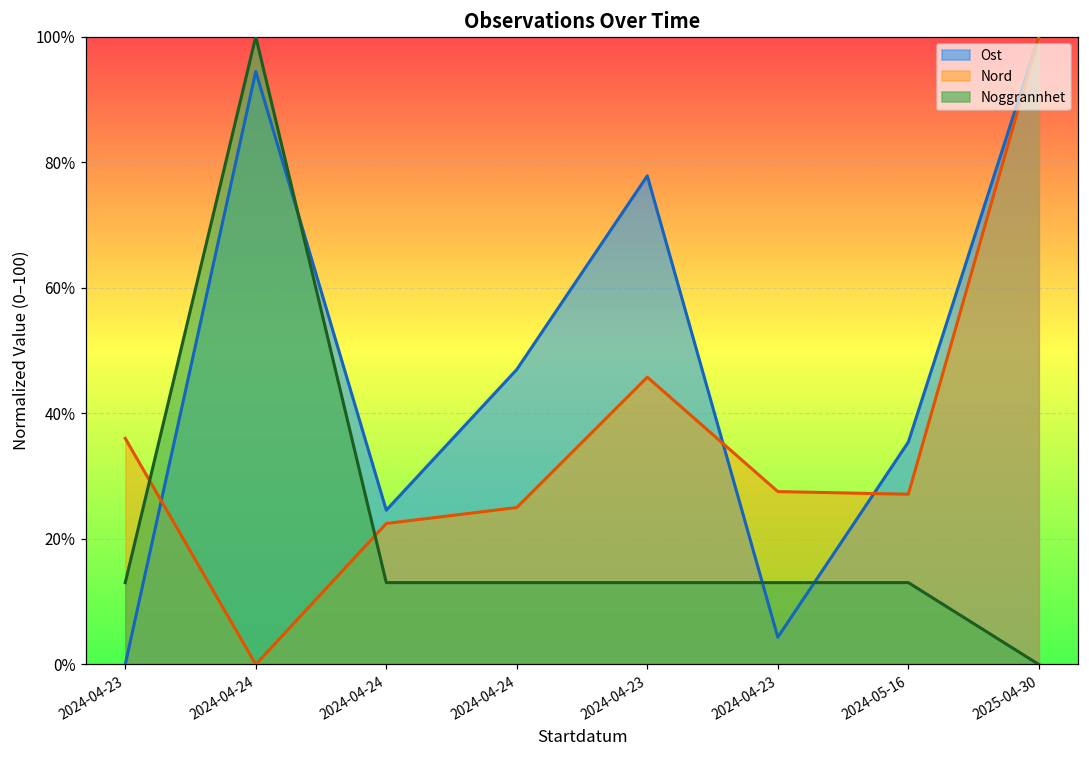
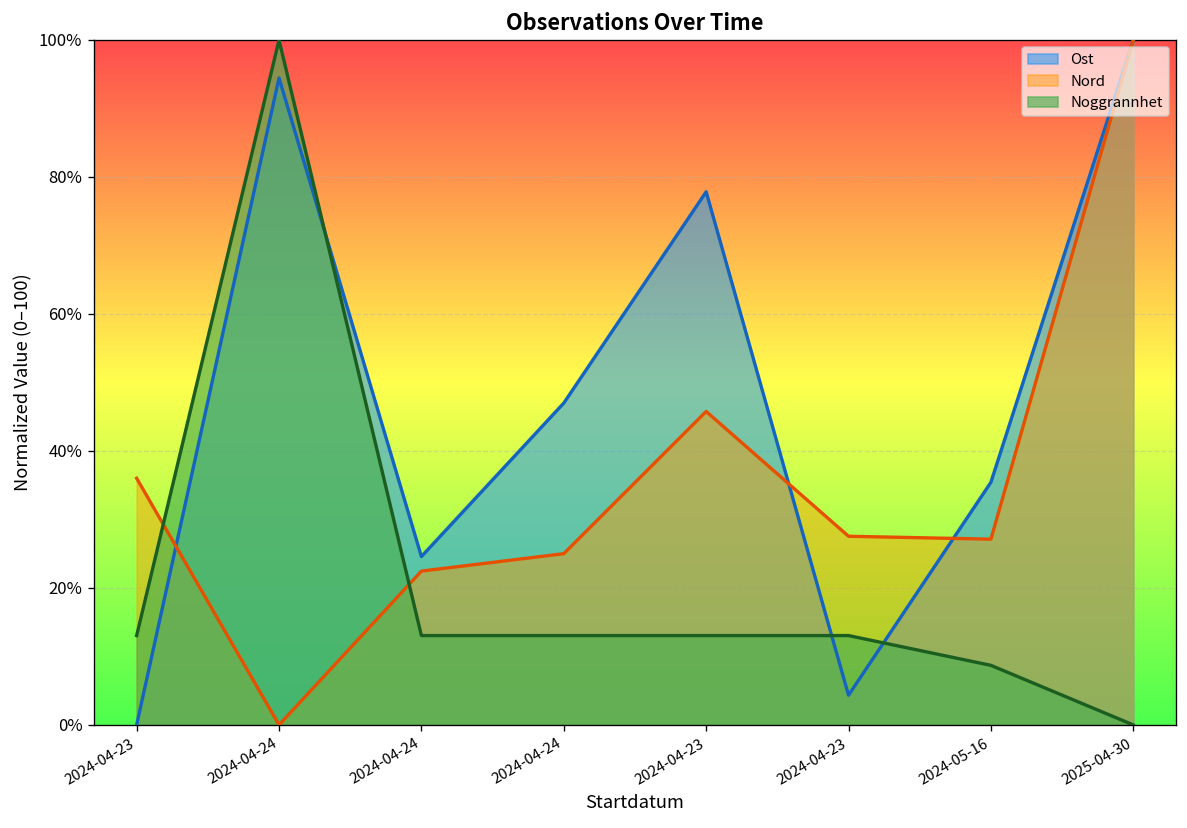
Noggrannhet, 2024-05-16: 13% -> 9%
